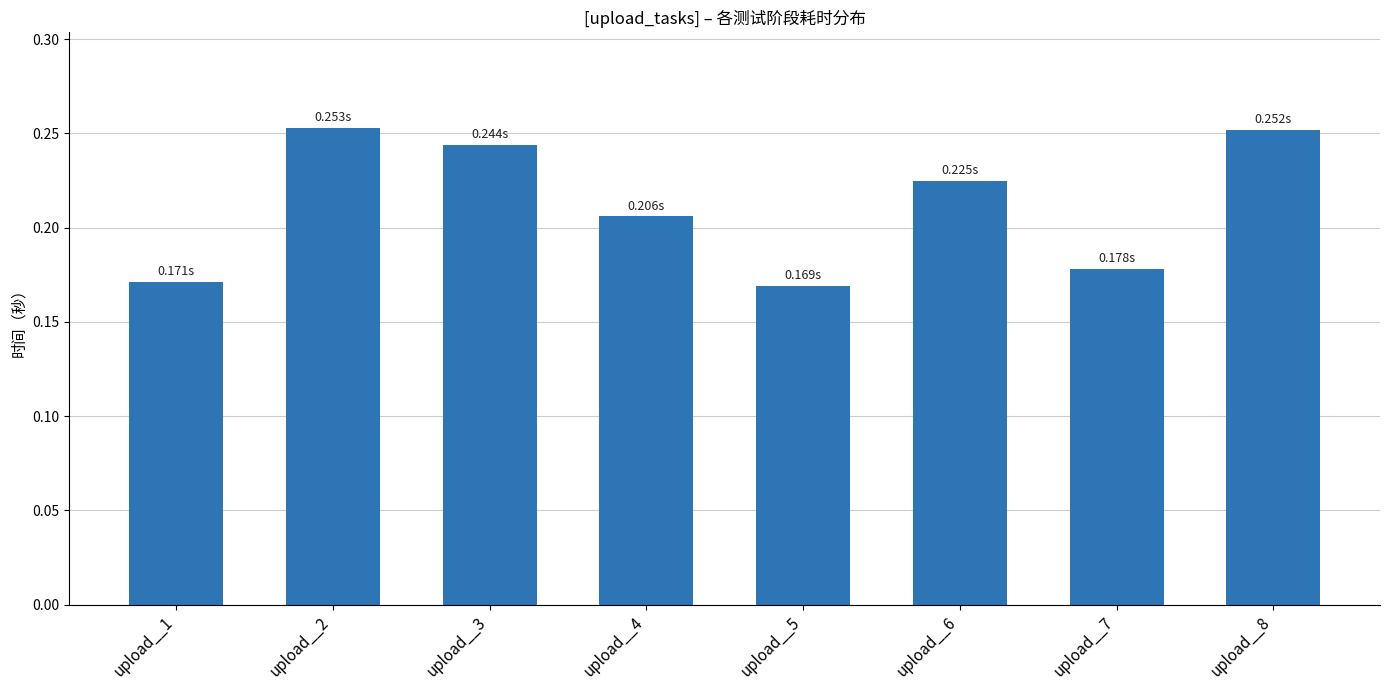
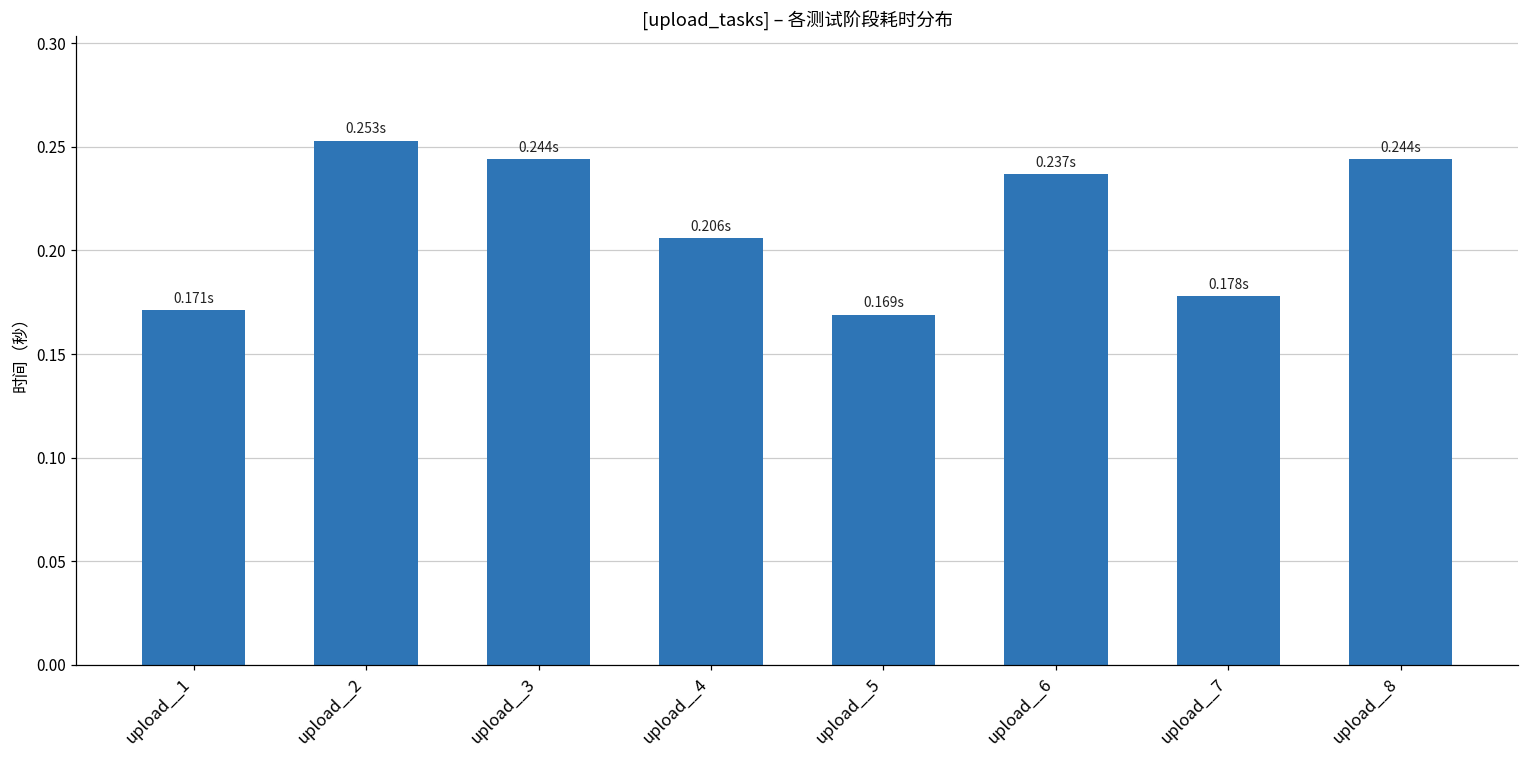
upload__6: 0.225s -> 0.237s
upload__8: 0.252s -> 0.244s
